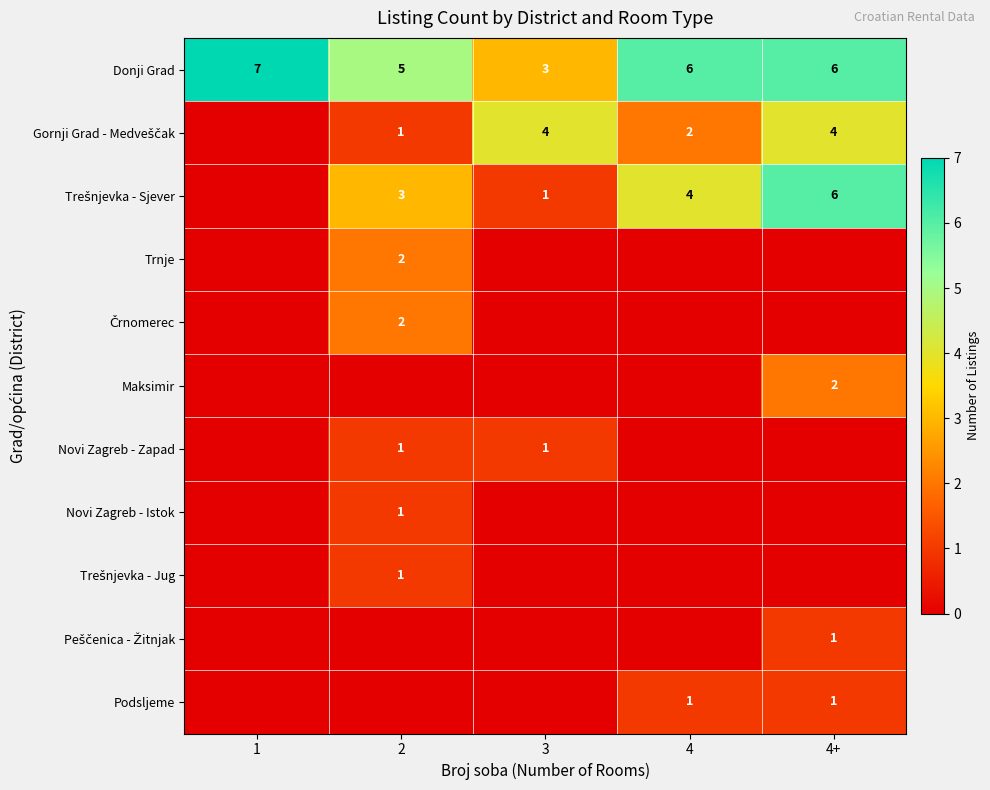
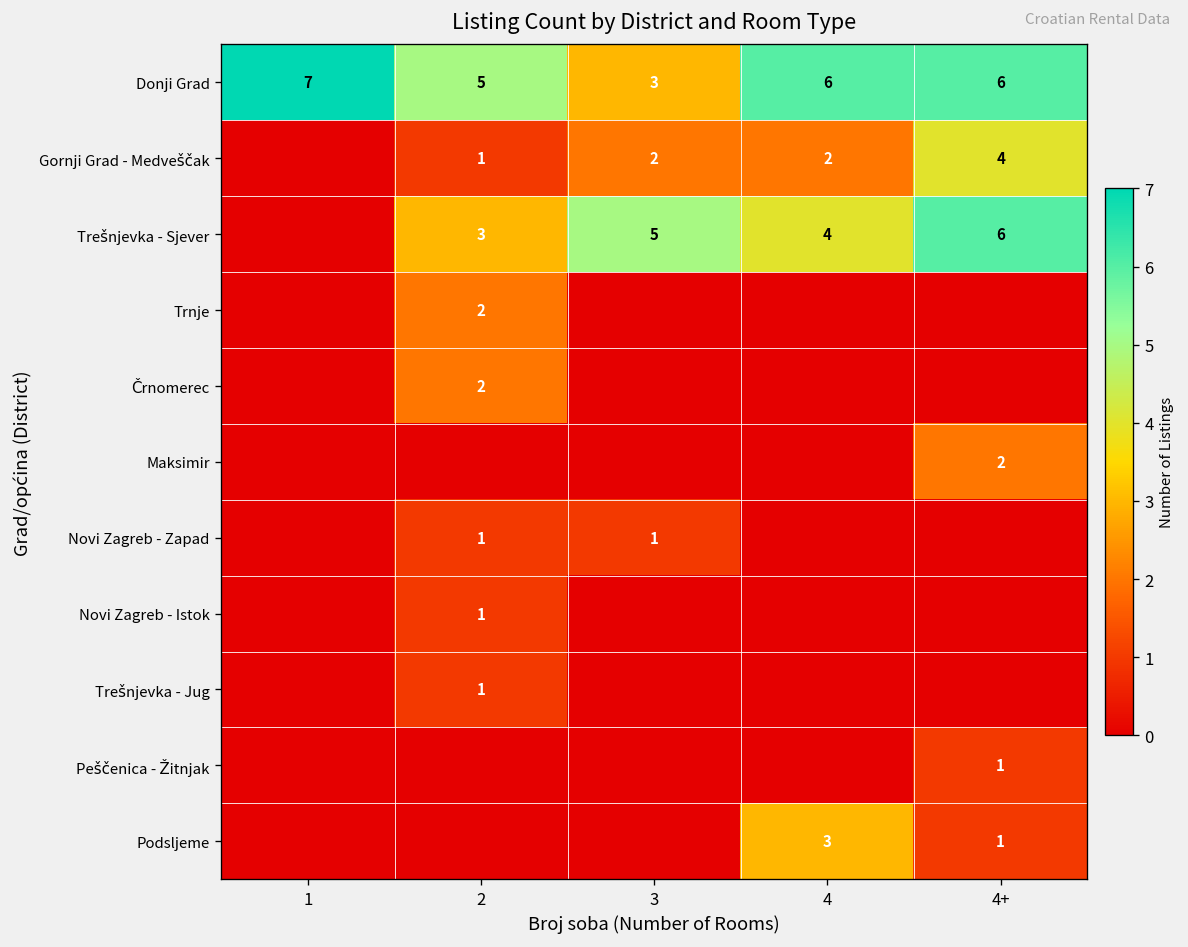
Gornji Grad - Medveščak, 3: 4 -> 2
Trešnjevka - Sjever, 3: 1 -> 5
Podsljeme, 4: 1 -> 3
